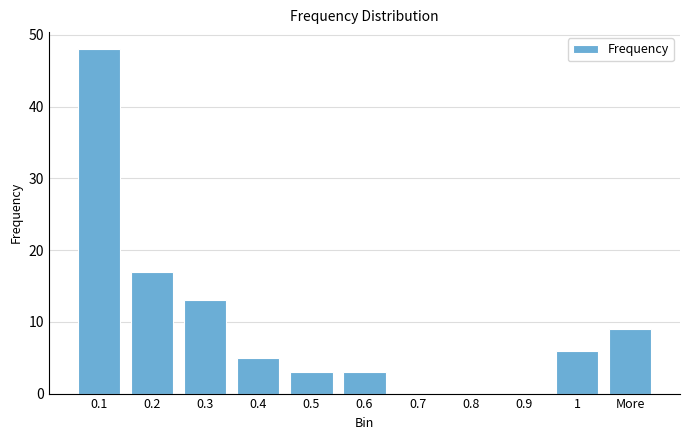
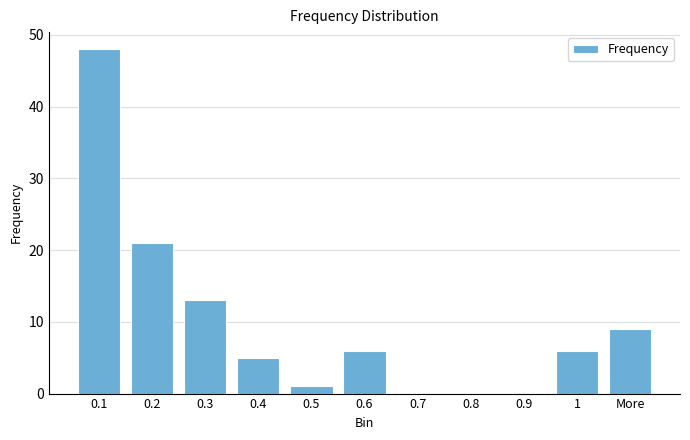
0.2: 17 -> 21
0.5: 3 -> 1
0.6: 3 -> 6
